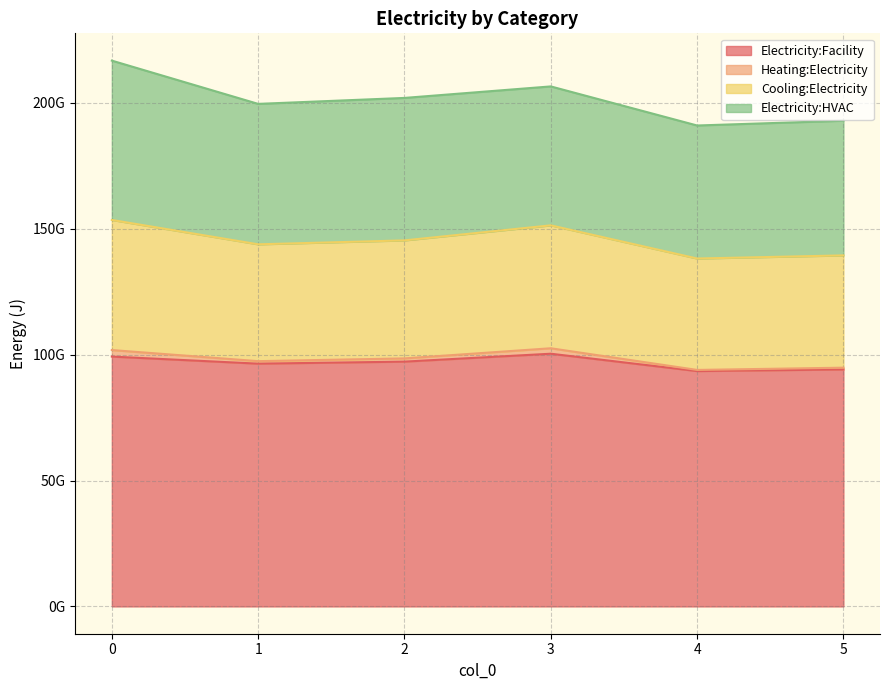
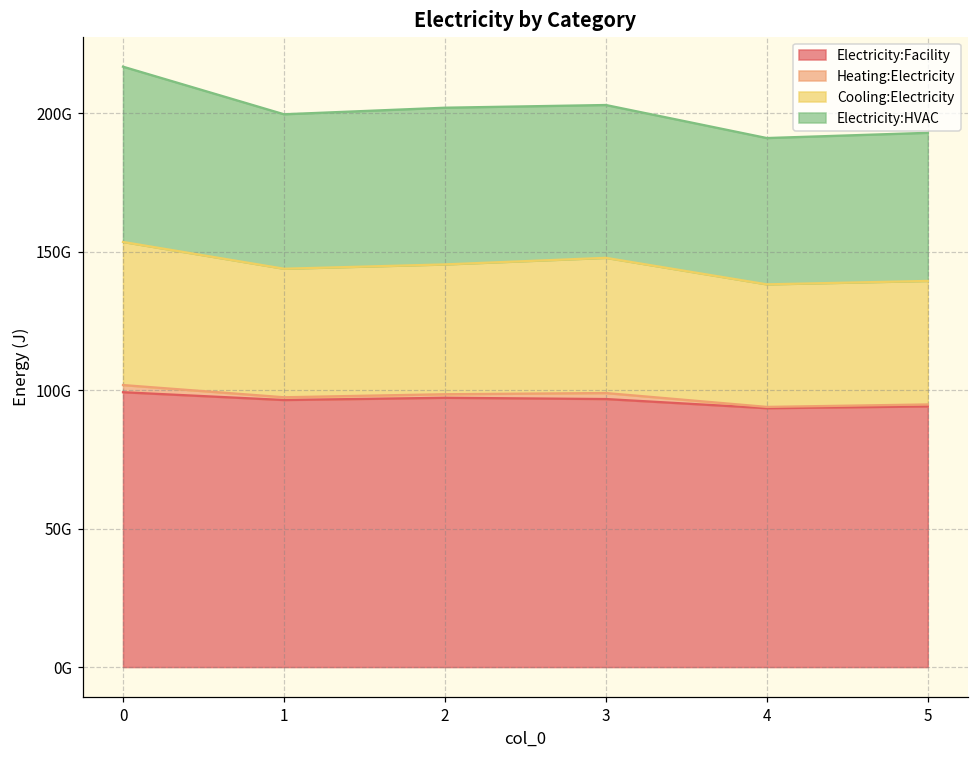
Electricity:Facility, 3: 100000000000 -> 97000000000
